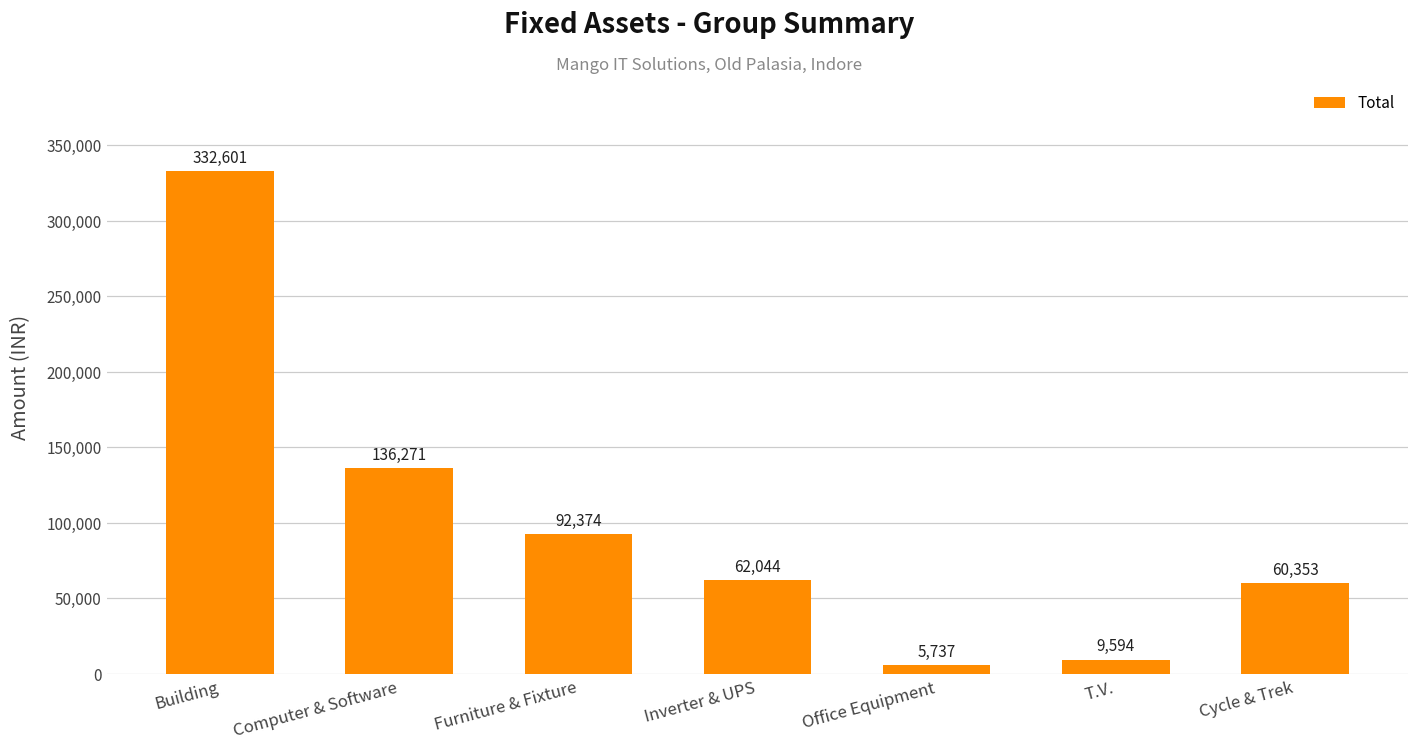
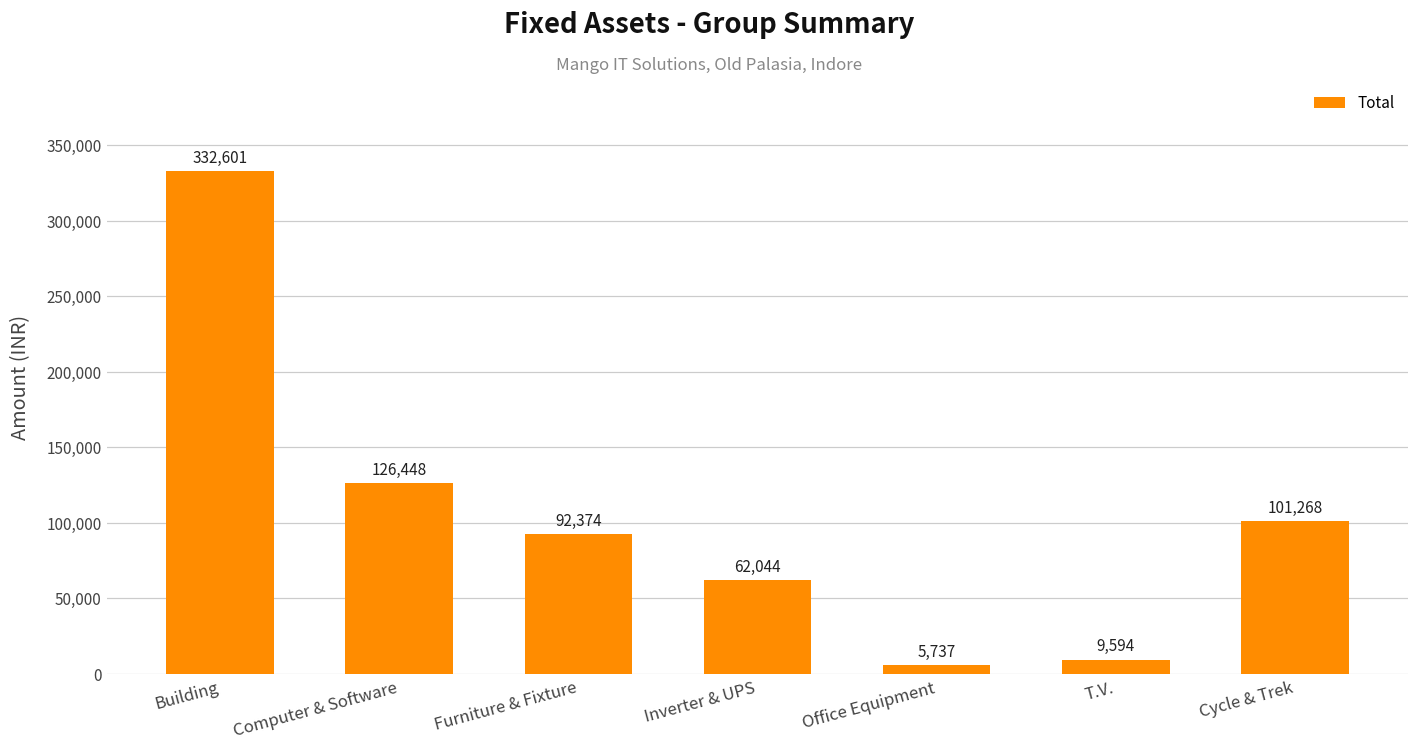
Computer & Software: 136,271 -> 126,448
Cycle & Trek: 60,353 -> 101,268
